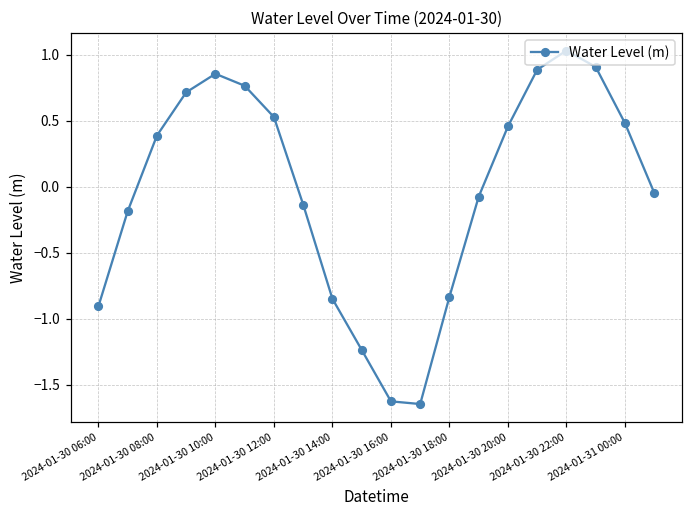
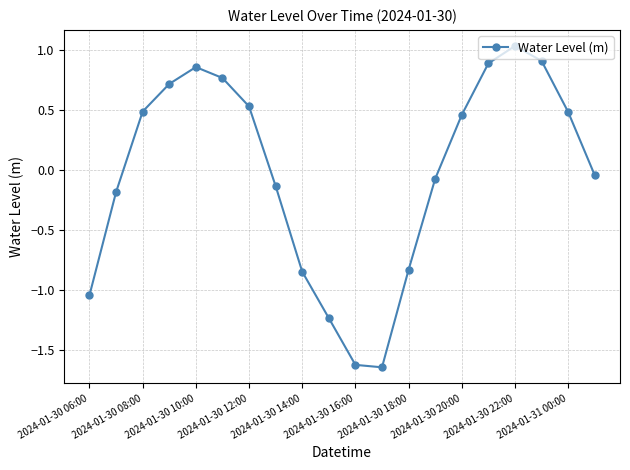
2024-01-30 06:00: -0.91 -> -1.05
2024-01-30 08:00: 0.39 -> 0.48
